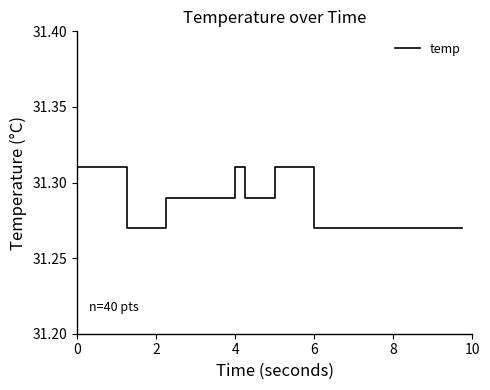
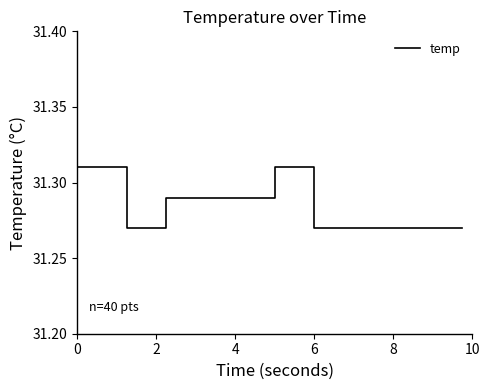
4: 31.31 -> 31.29
